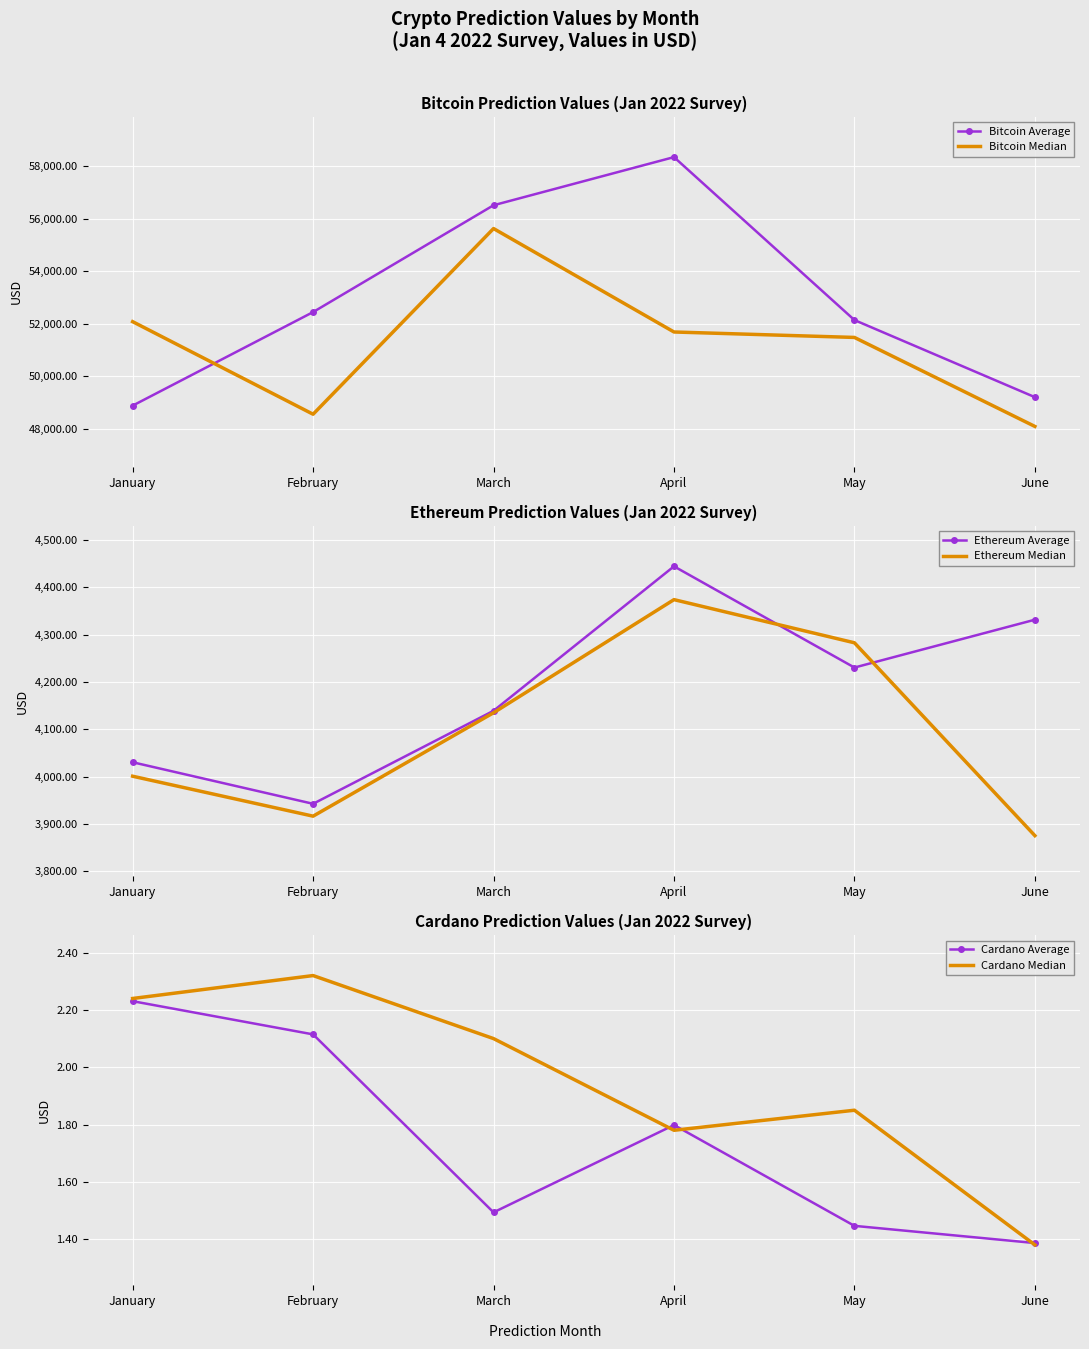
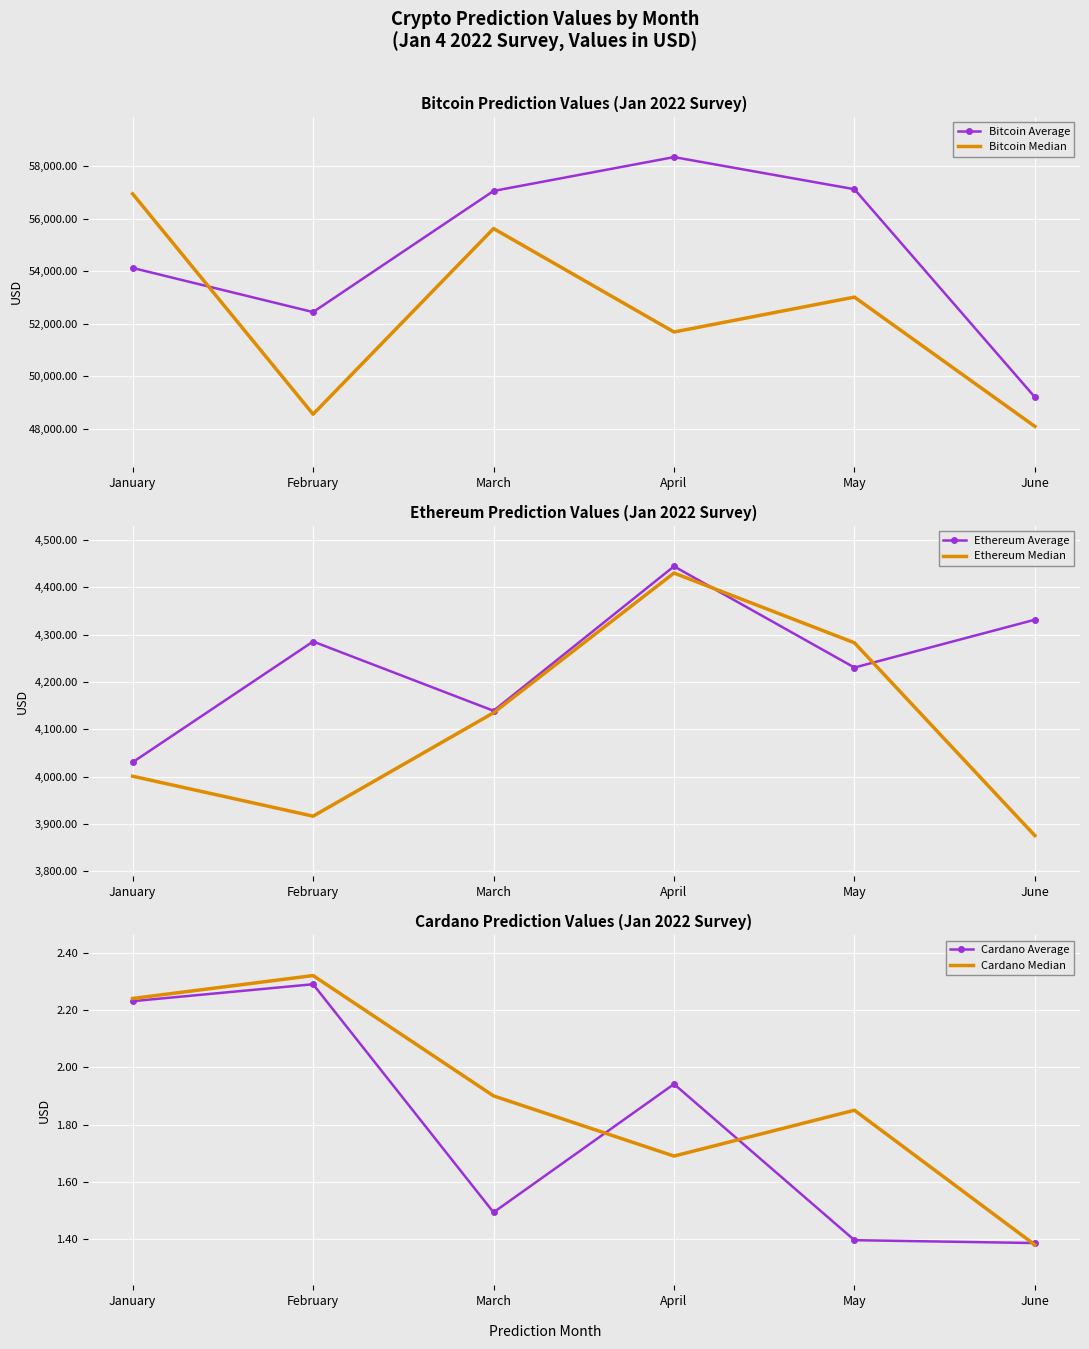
Bitcoin Prediction Values (Jan 2022 Survey), Bitcoin Average, January: 48,900 -> 54,100
Bitcoin Prediction Values (Jan 2022 Survey), Bitcoin Median, January: 52,100 -> 56,900
Bitcoin Prediction Values (Jan 2022 Survey), Bitcoin Average, March: 56,500 -> 57,100
Bitcoin Prediction Values (Jan 2022 Survey), Bitcoin Average, May: 52,100 -> 57,100
Bitcoin Prediction Values (Jan 2022 Survey), Bitcoin Median, May: 51,500 -> 53,000
Ethereum Prediction Values (Jan 2022 Survey), Ethereum Average, February: 3,940 -> 4,290
Ethereum Prediction Values (Jan 2022 Survey), Ethereum Median, April: 4,370 -> 4,430
Cardano Prediction Values (Jan 2022 Survey), Cardano Average, February: 2.11 -> 2.29
Cardano Prediction Values (Jan 2022 Survey), Cardano Median, March: 2.1 -> 1.9
Cardano Prediction Values (Jan 2022 Survey), Cardano Average, April: 1.80 -> 1.94
Cardano Prediction Values (Jan 2022 Survey), Cardano Median, April: 1.78 -> 1.69
Cardano Prediction Values (Jan 2022 Survey), Cardano Average, May: 1.45 -> 1.40
